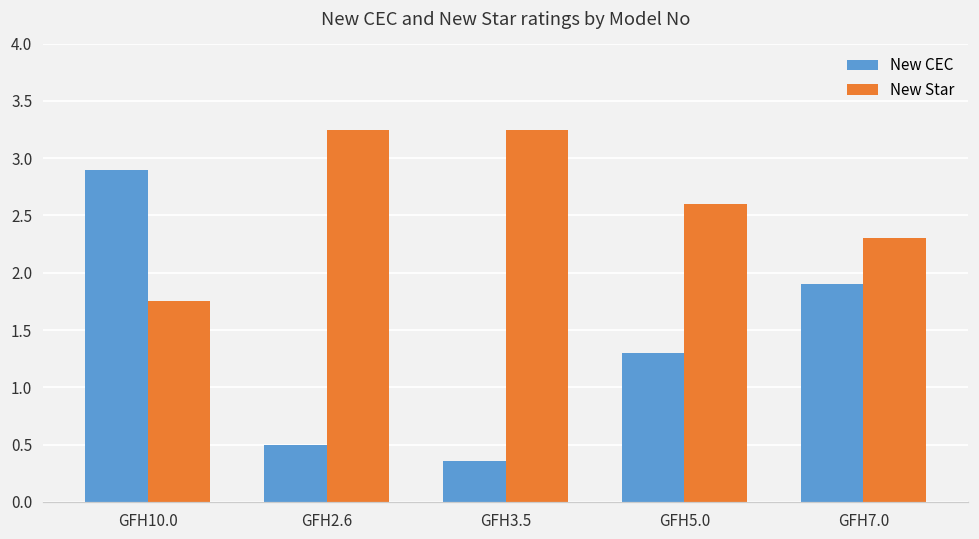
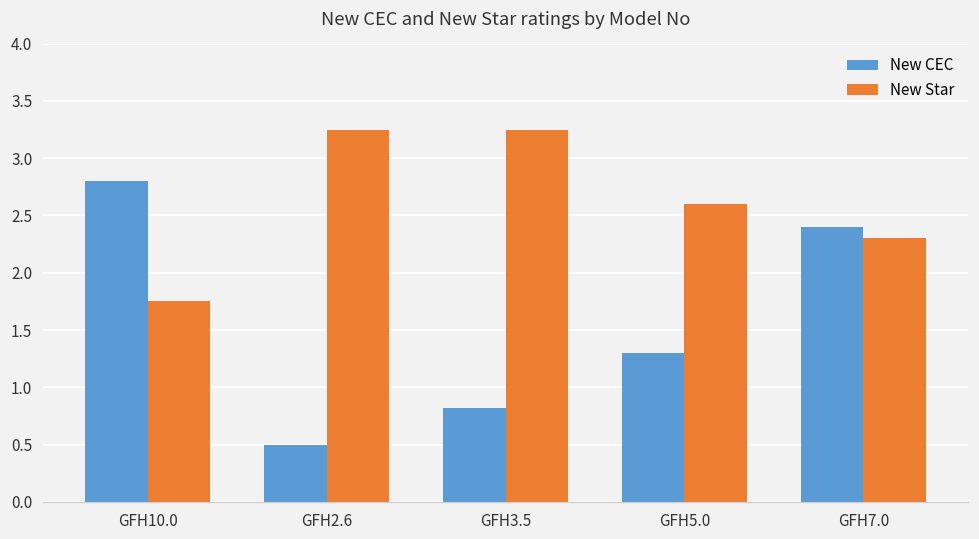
New CEC, GFH10.0: 2.9 -> 2.8
New CEC, GFH3.5: 0.36 -> 0.82
New CEC, GFH7.0: 1.9 -> 2.4
